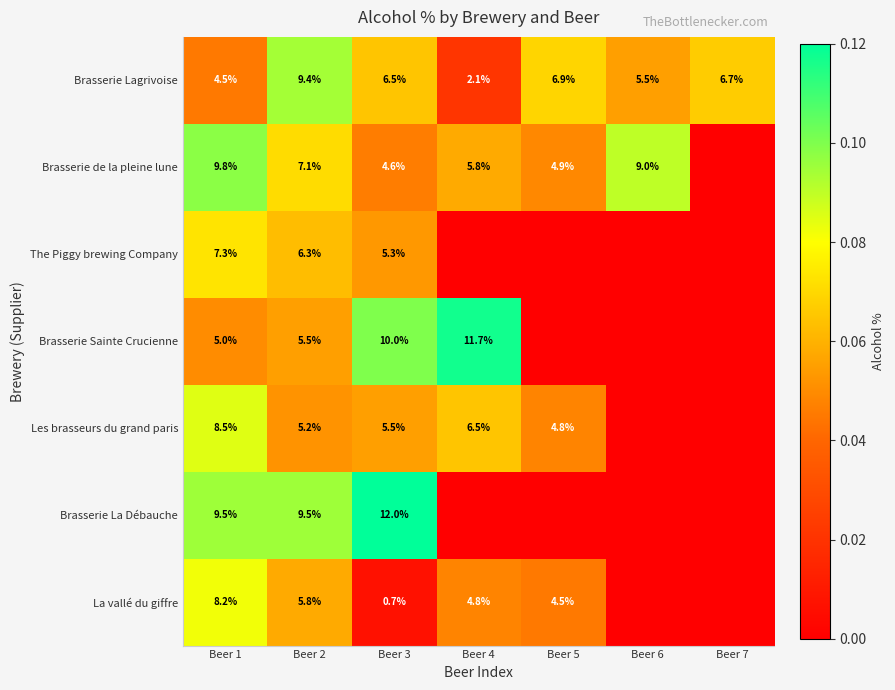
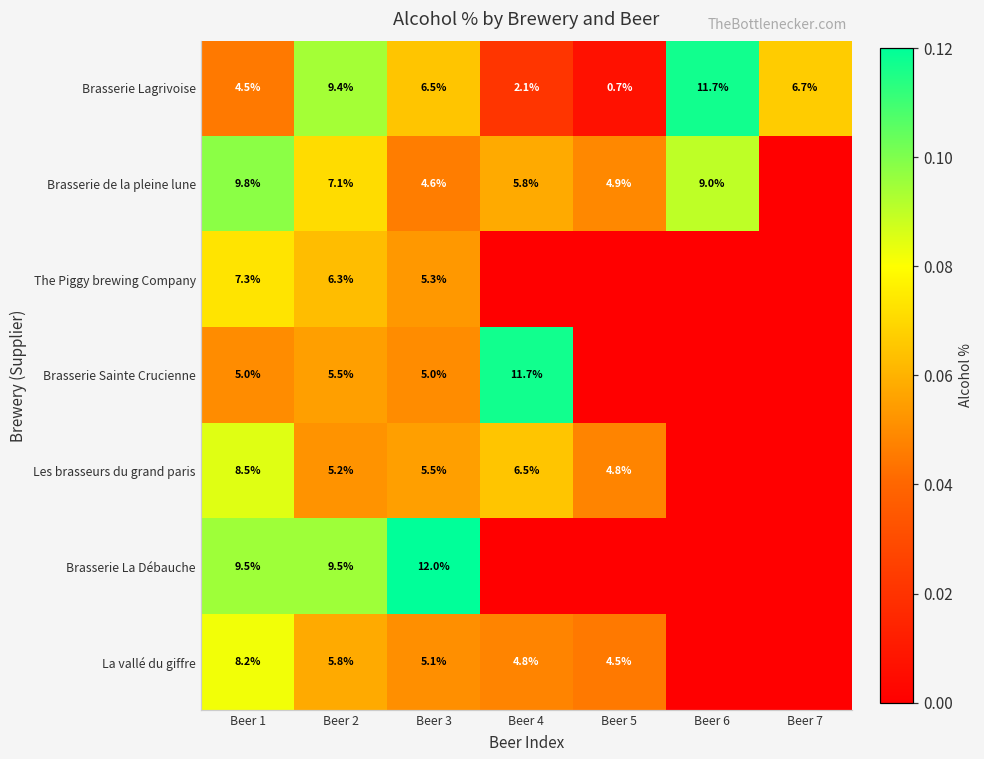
Brasserie Lagrivoise, Beer 5: 6.9% -> 0.7%
Brasserie Lagrivoise, Beer 6: 5.5% -> 11.7%
Brasserie Sainte Crucienne, Beer 3: 10.0% -> 5.0%
La vallé du giffre, Beer 3: 0.7% -> 5.1%
